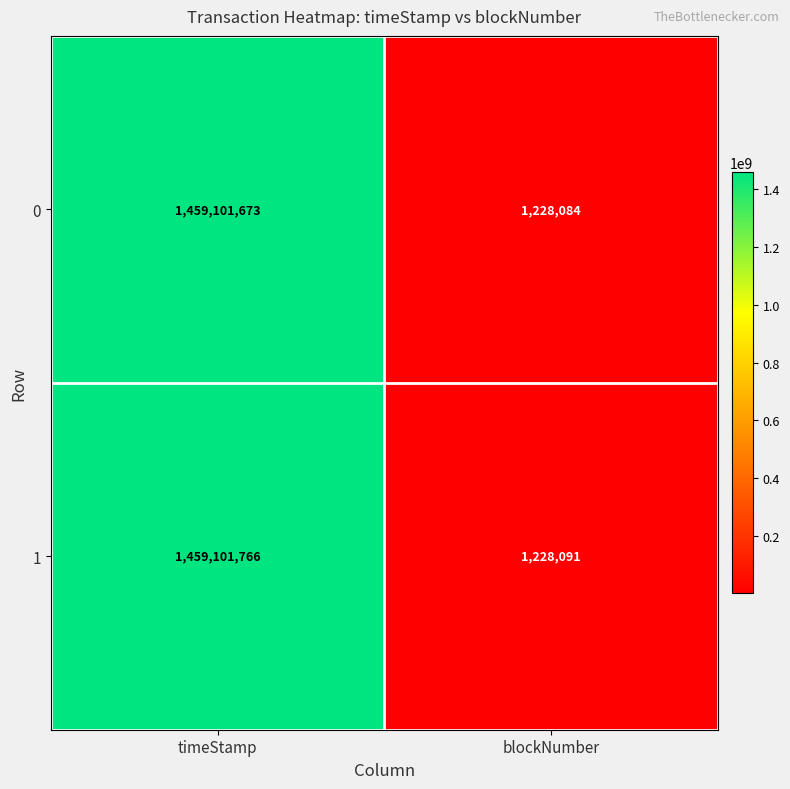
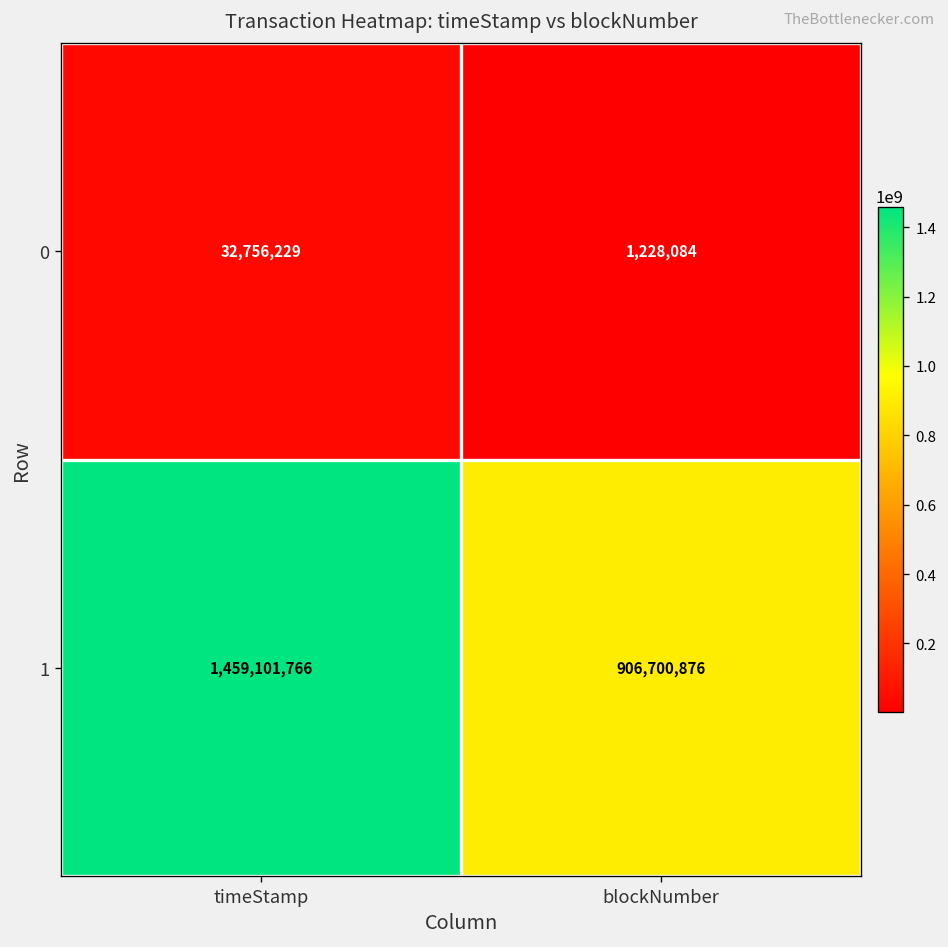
0, timeStamp: 1,459,101,673 -> 32,756,229
1, blockNumber: 1,228,091 -> 906,700,876
